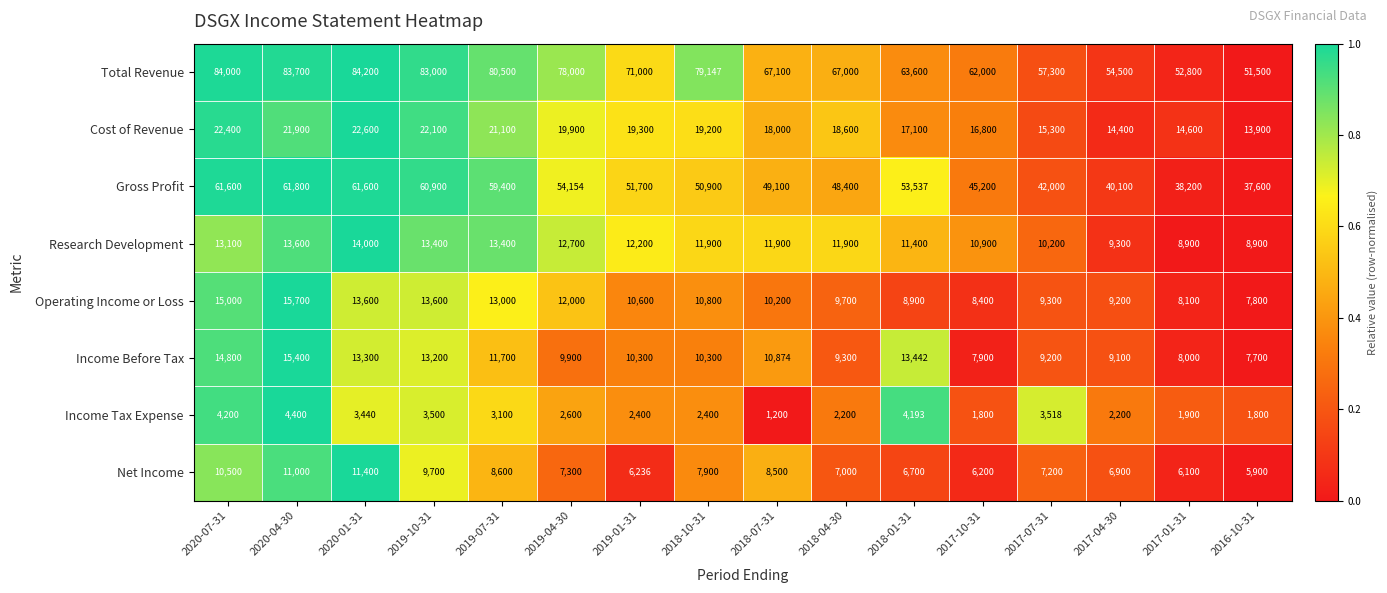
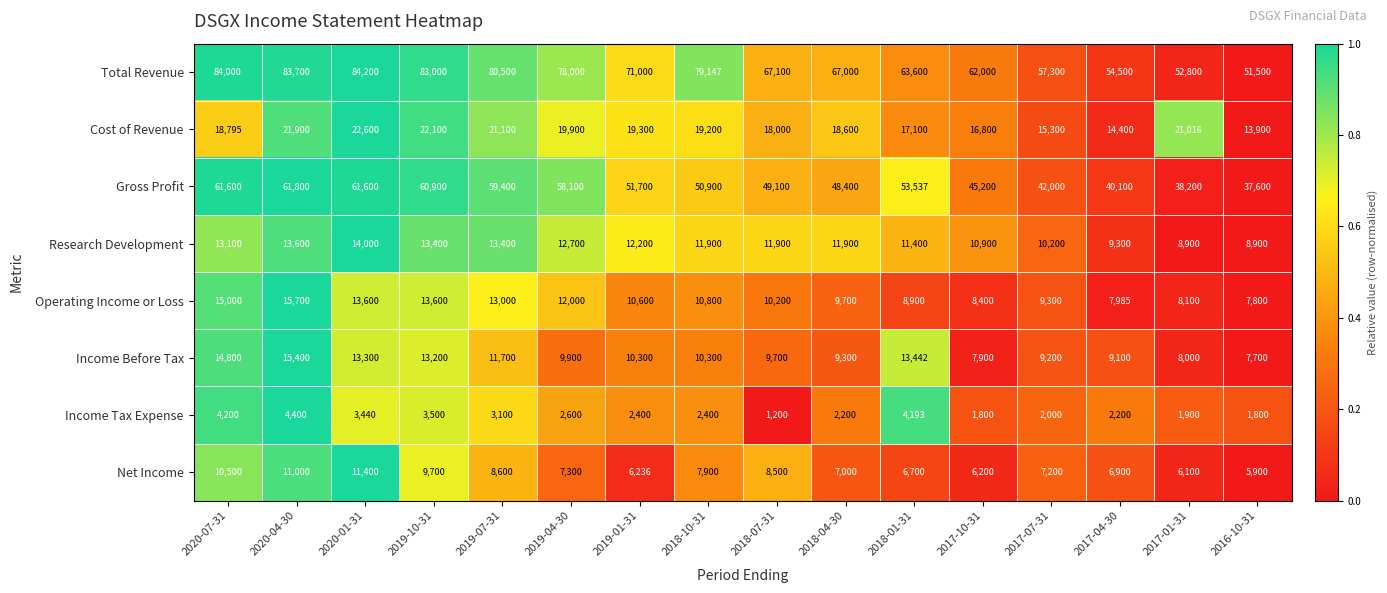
Cost of Revenue, 2020-07-31: 22,400 -> 18,795
Cost of Revenue, 2017-01-31: 14,600 -> 21,016
Gross Profit, 2019-04-30: 54,154 -> 58,100
Operating Income or Loss, 2017-04-30: 9,200 -> 7,985
Income Before Tax, 2018-07-31: 10,874 -> 9,700
Income Tax Expense, 2017-07-31: 3,518 -> 2,000
